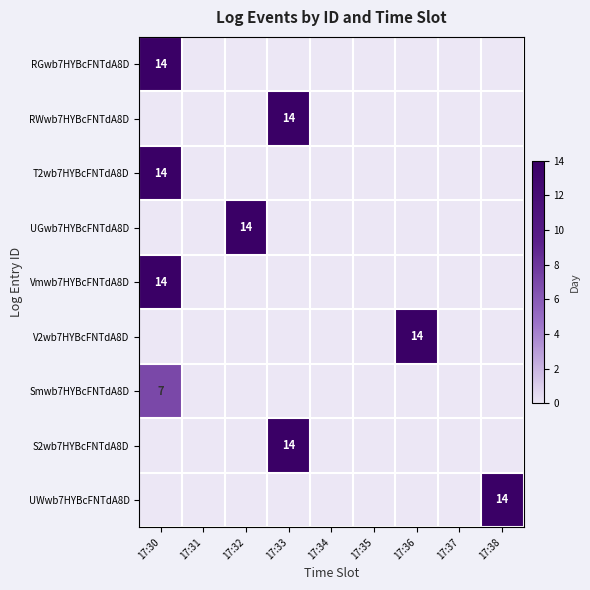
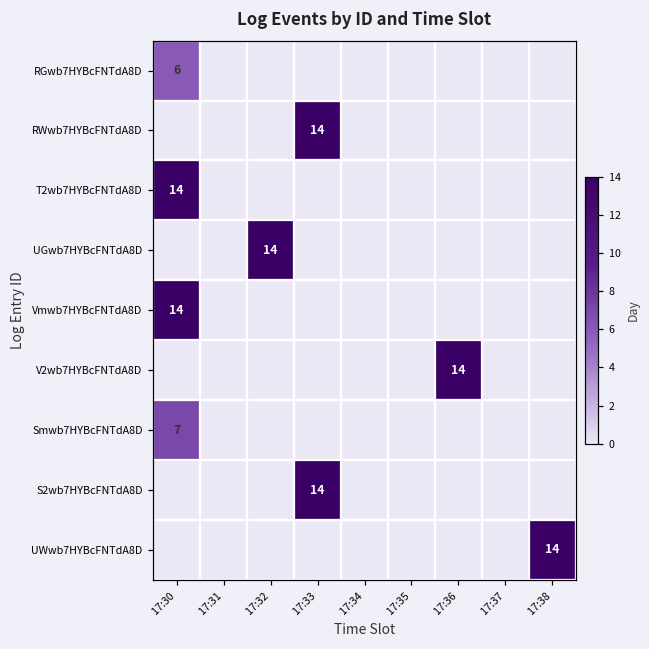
RGwb7HYBcFNTdA8D, 17:30: 14 -> 6
